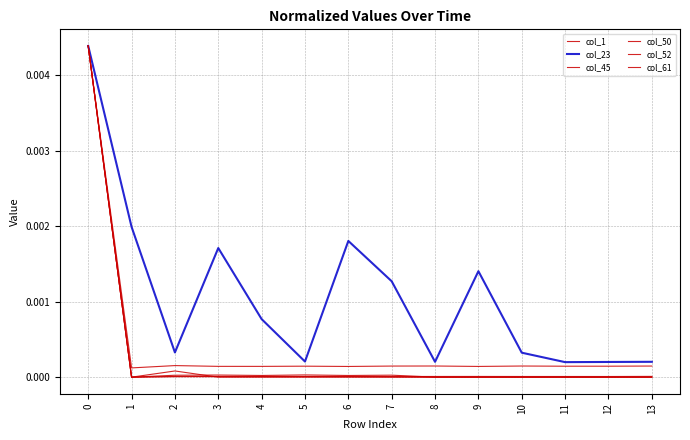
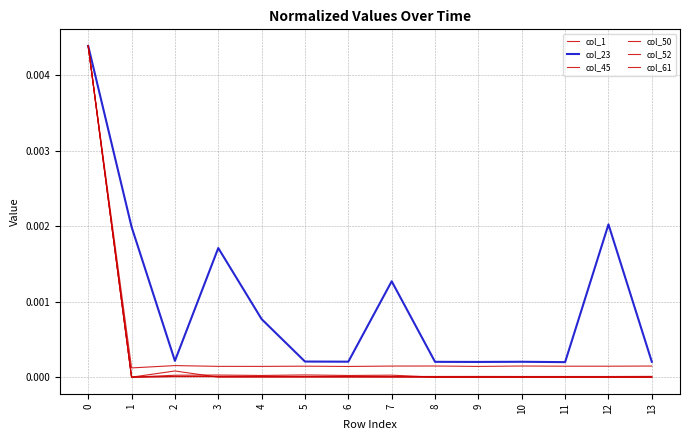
col_23, 2: 0.0003 -> 0.0002
col_23, 6: 0.0018 -> 0.0002
col_23, 9: 0.0014 -> 0.0002
col_23, 10: 0.0003 -> 0.0002
col_23, 12: 0.0002 -> 0.0020
